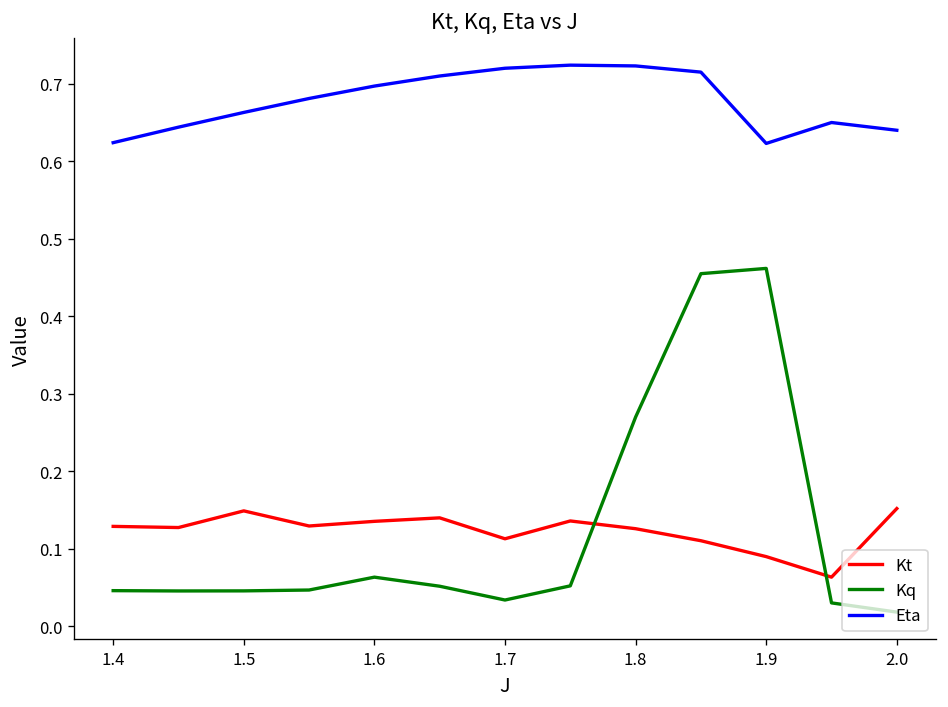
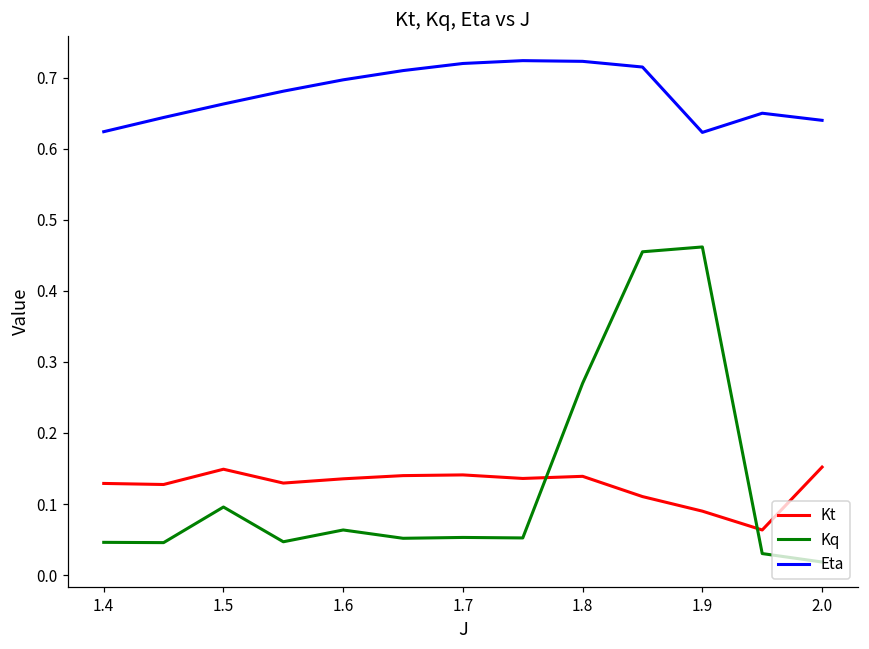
Kq, 1.5: 0.05 -> 0.10
Kt, 1.7: 0.11 -> 0.14
Kq, 1.7: 0.03 -> 0.05
Kt, 1.8: 0.13 -> 0.14
